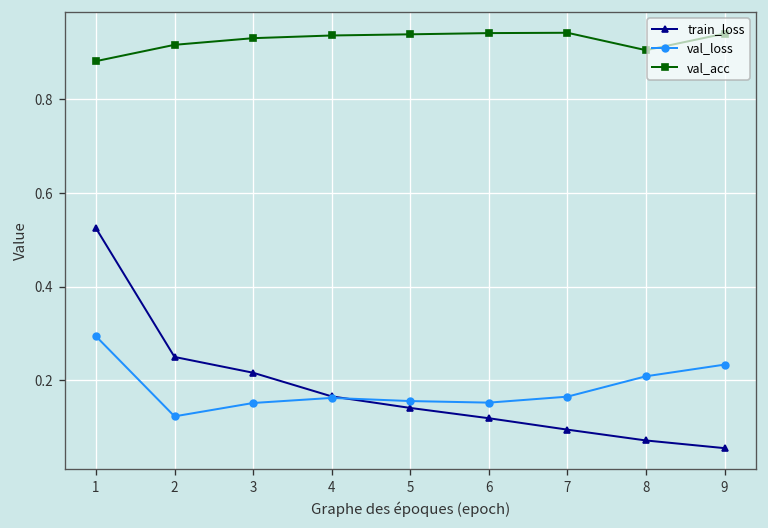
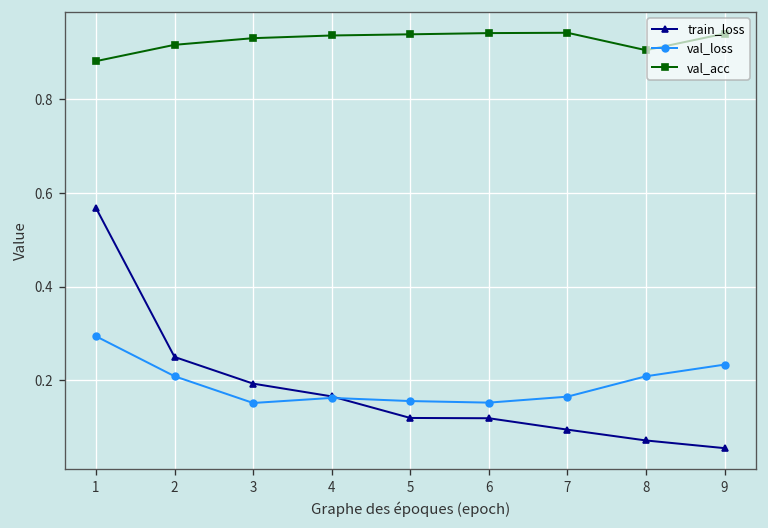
train_loss, 1: 0.52 -> 0.57
val_loss, 2: 0.12 -> 0.21
train_loss, 3: 0.22 -> 0.19
train_loss, 5: 0.14 -> 0.12
